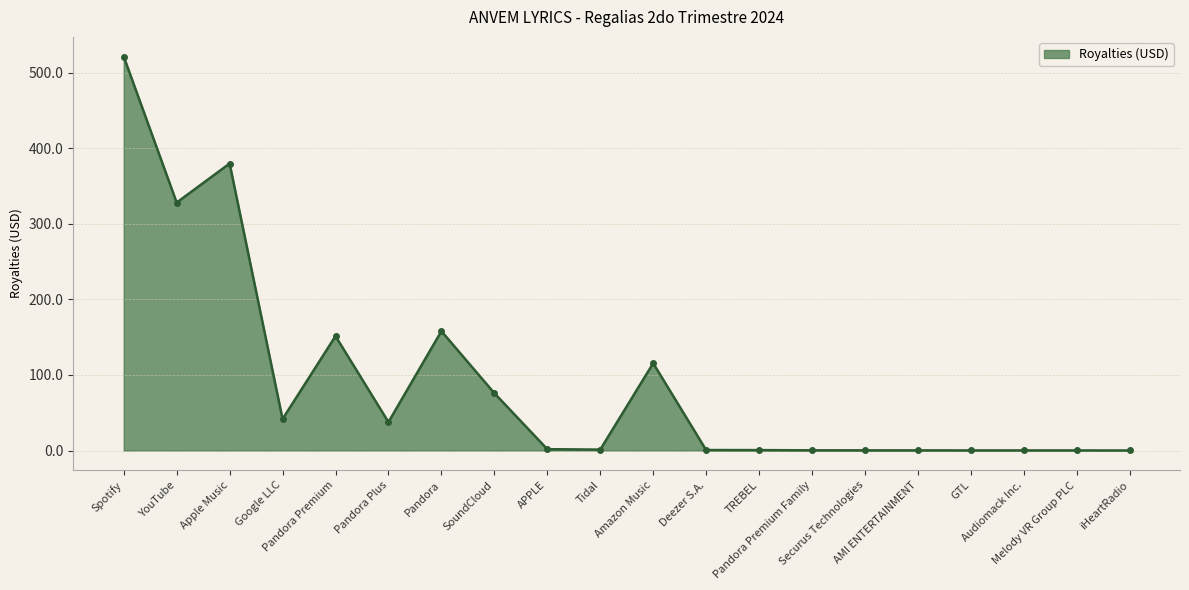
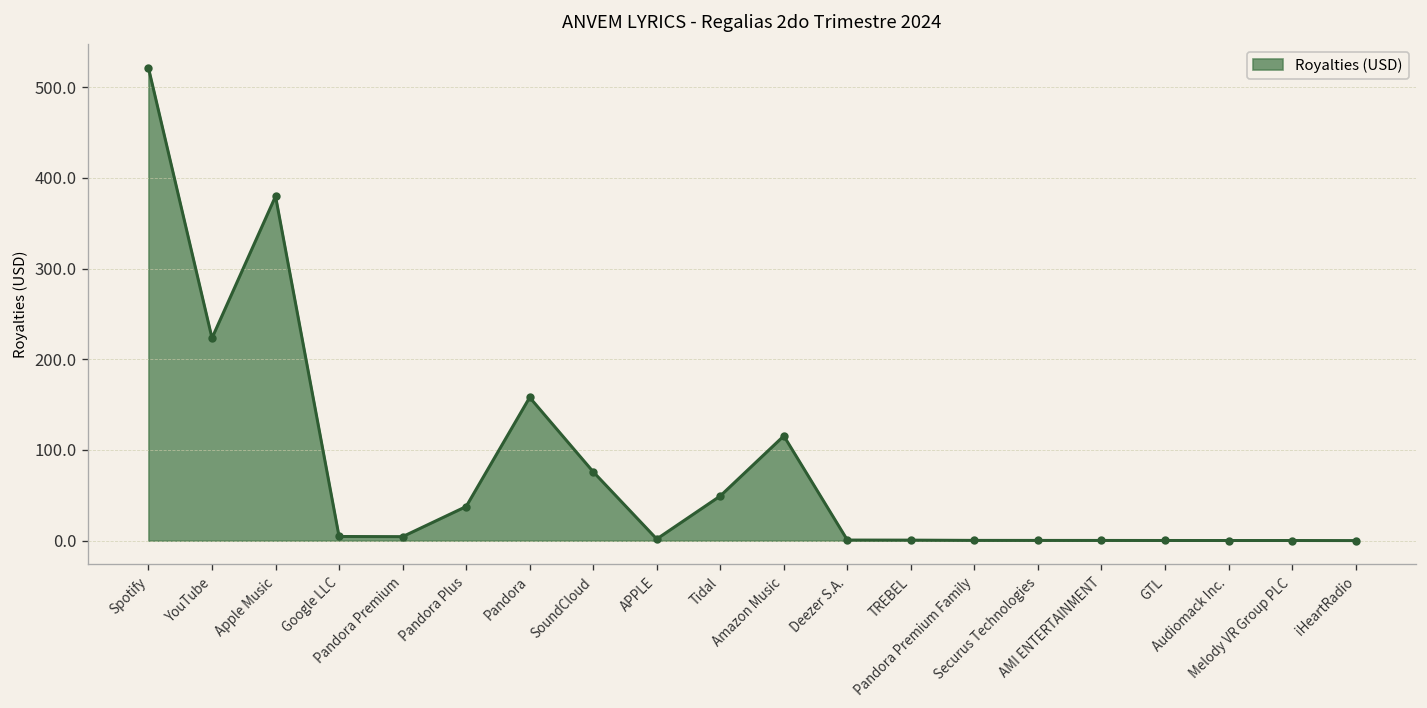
YouTube: 330 -> 220
Google LLC: 40 -> 0
Pandora Premium: 150 -> 0
Tidal: 0 -> 50
